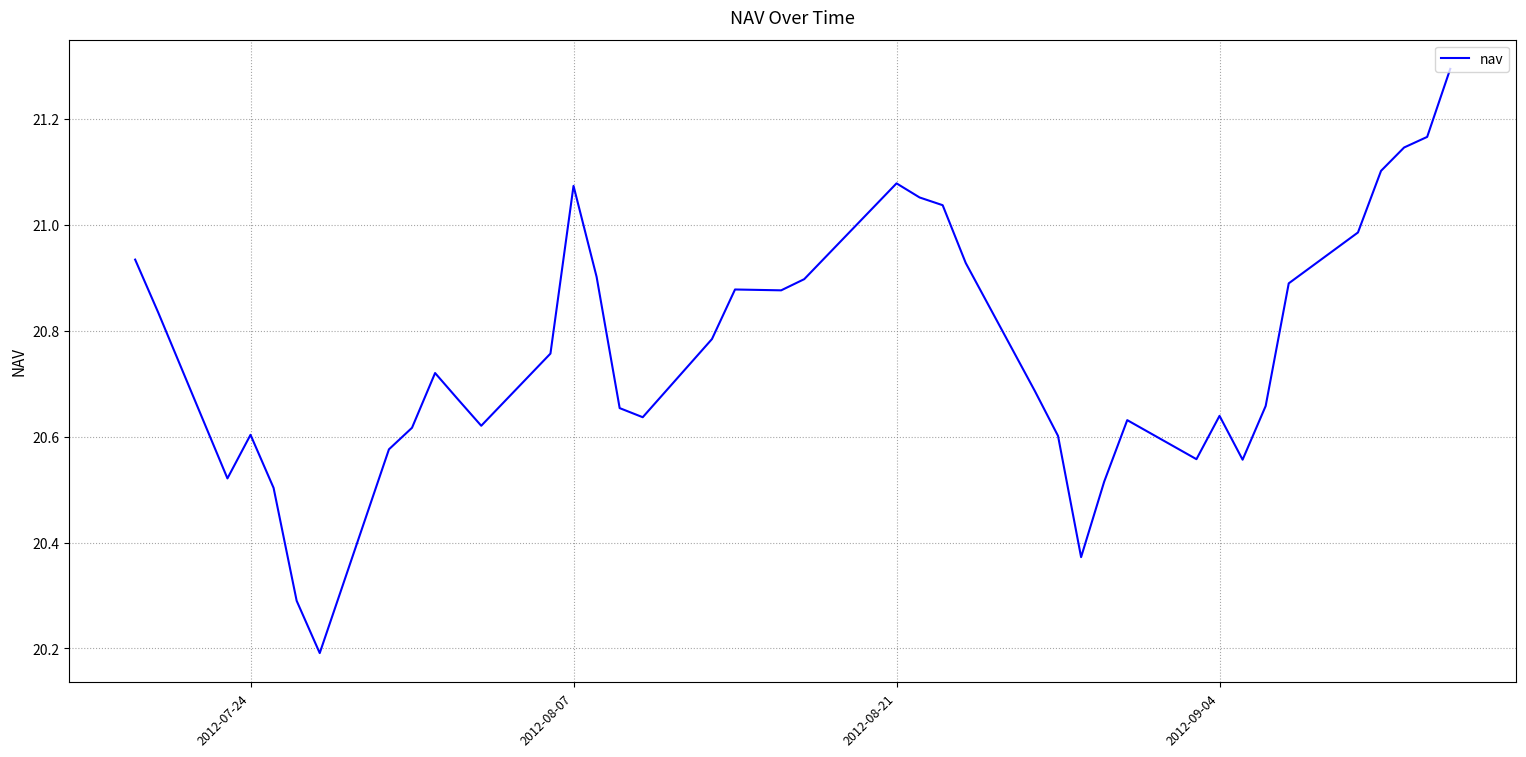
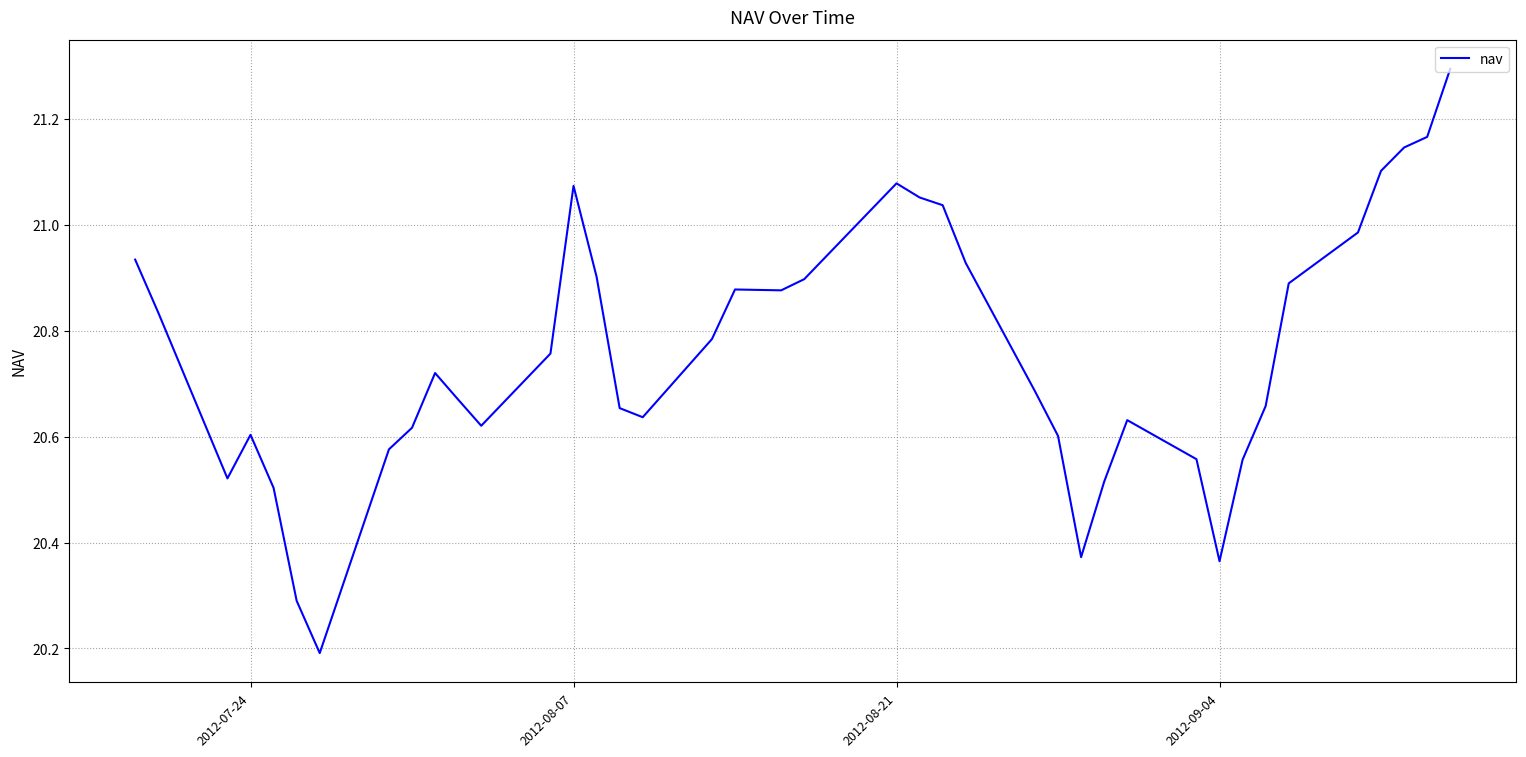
2012-09-04: 20.64 -> 20.36
